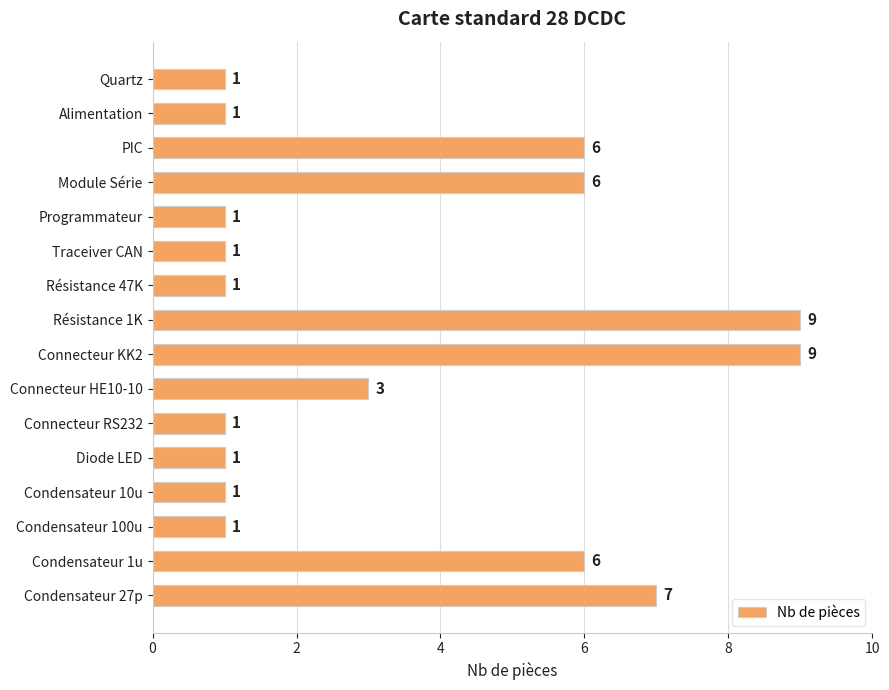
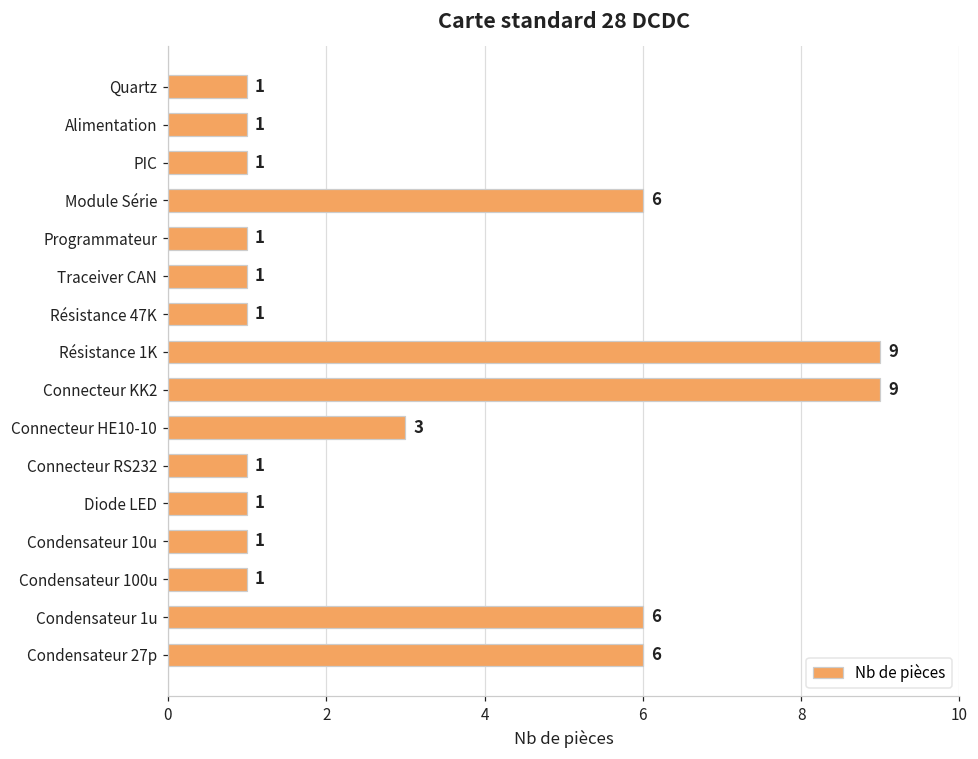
PIC: 6 -> 1
Condensateur 27p: 7 -> 6
